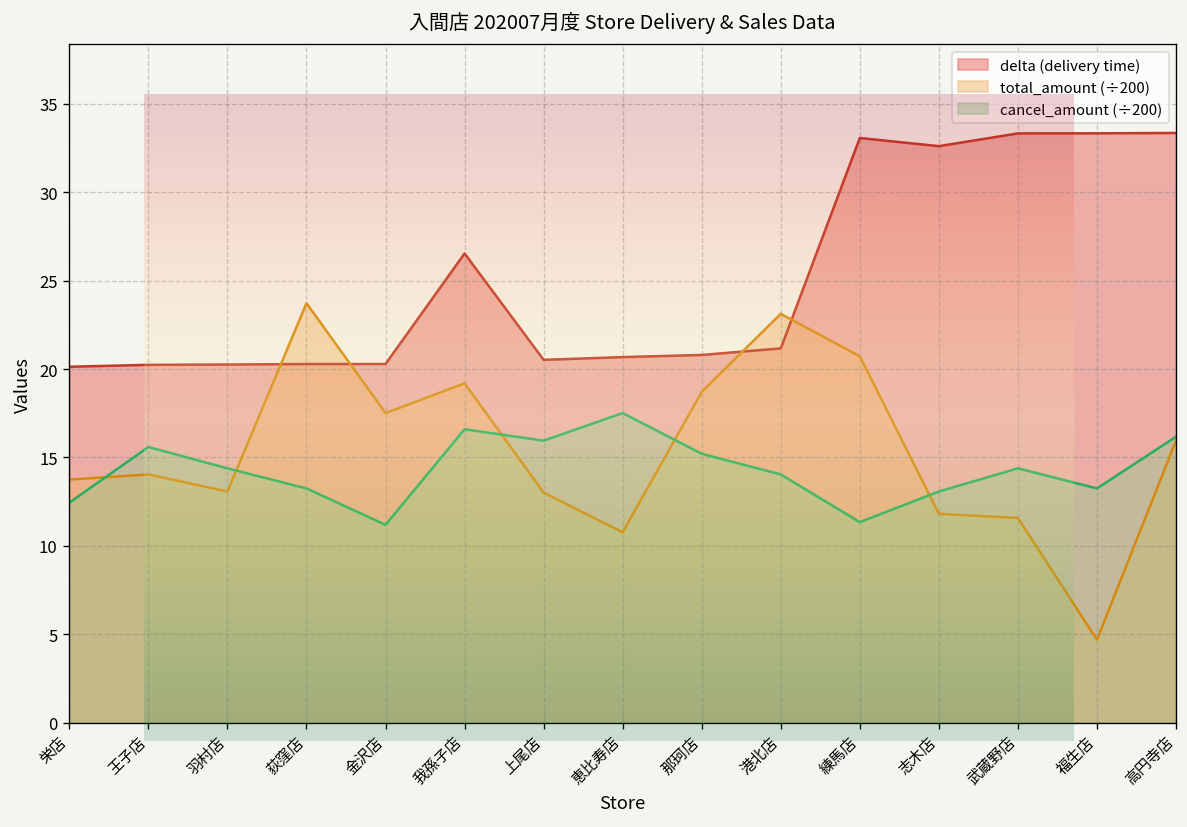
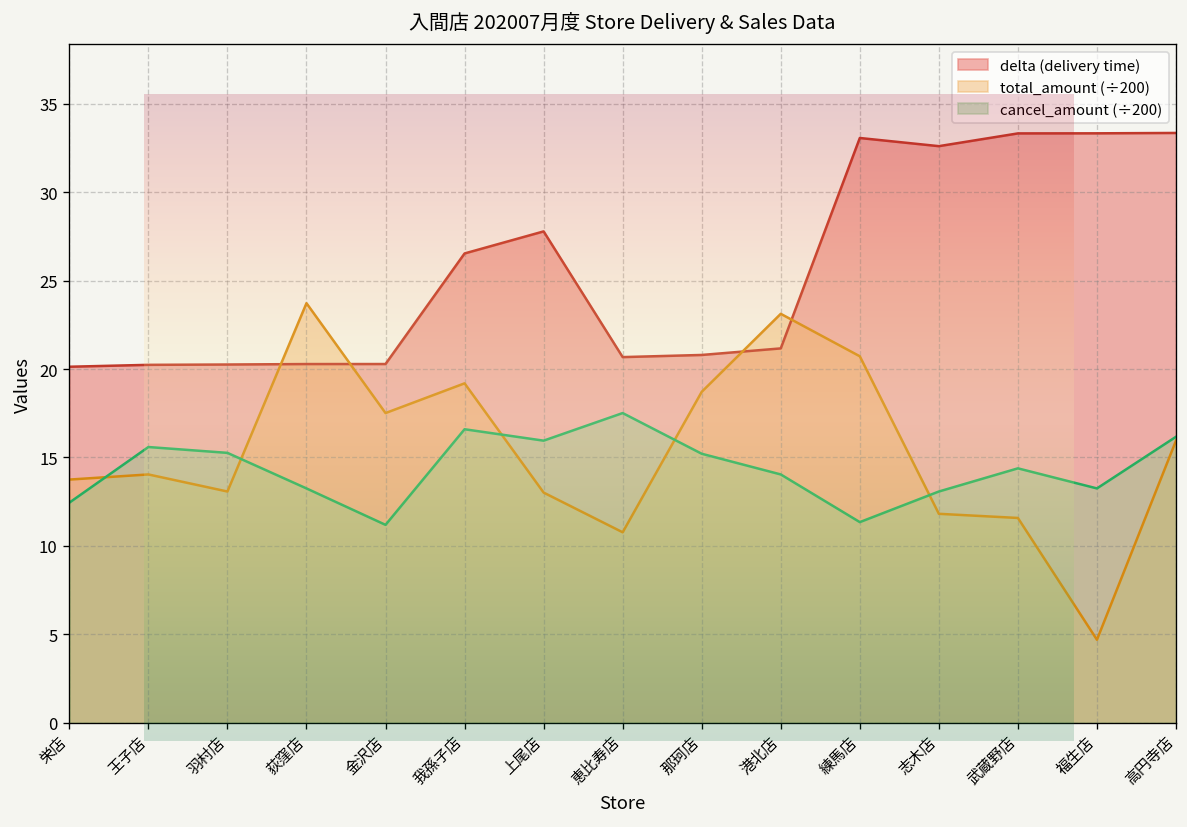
入間店 202007月度 Store Delivery & Sales Data, cancel_amount (÷200), 羽村店: 14.4 -> 15.3
入間店 202007月度 Store Delivery & Sales Data, delta (delivery time), 上尾店: 20.5 -> 27.8
